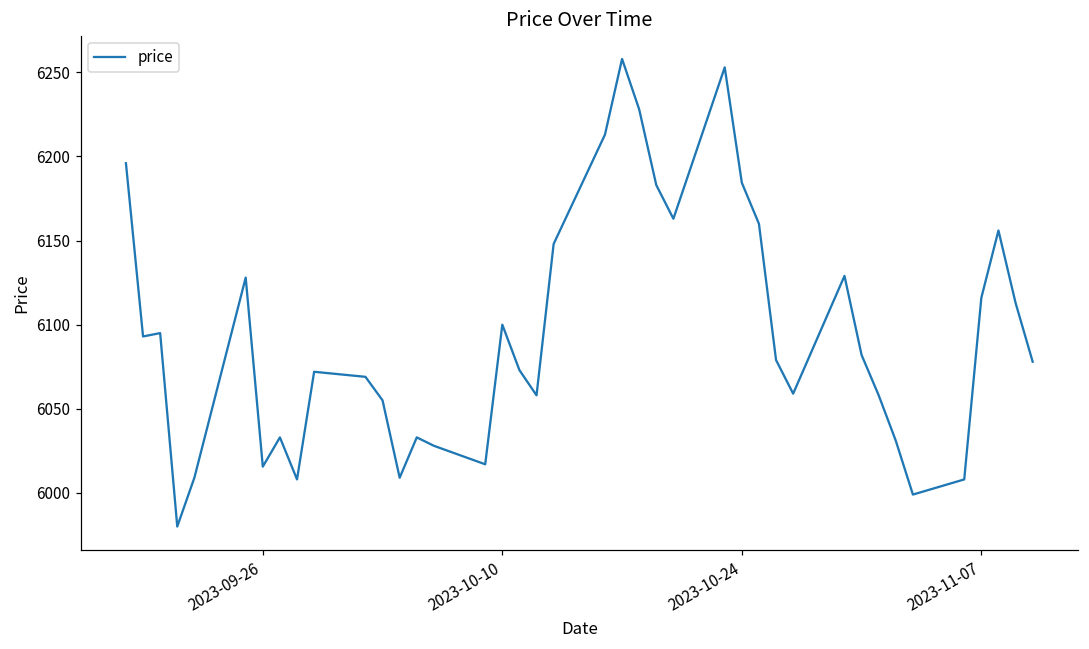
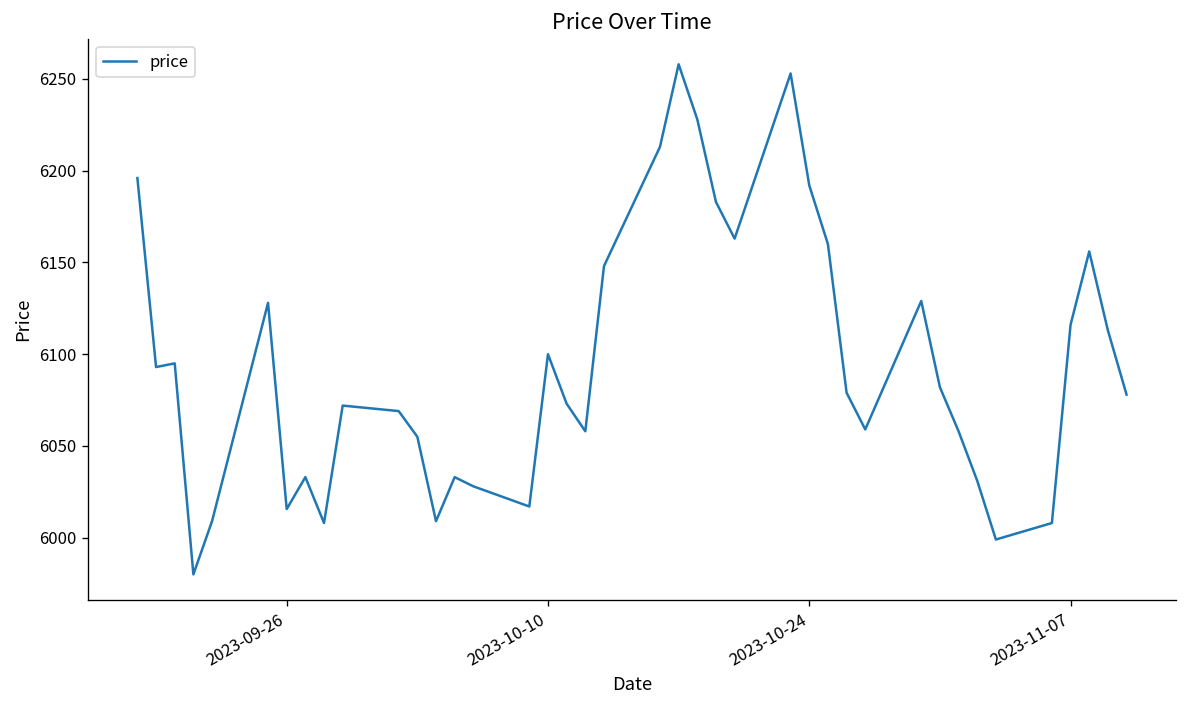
2023-10-24: 6184 -> 6192
